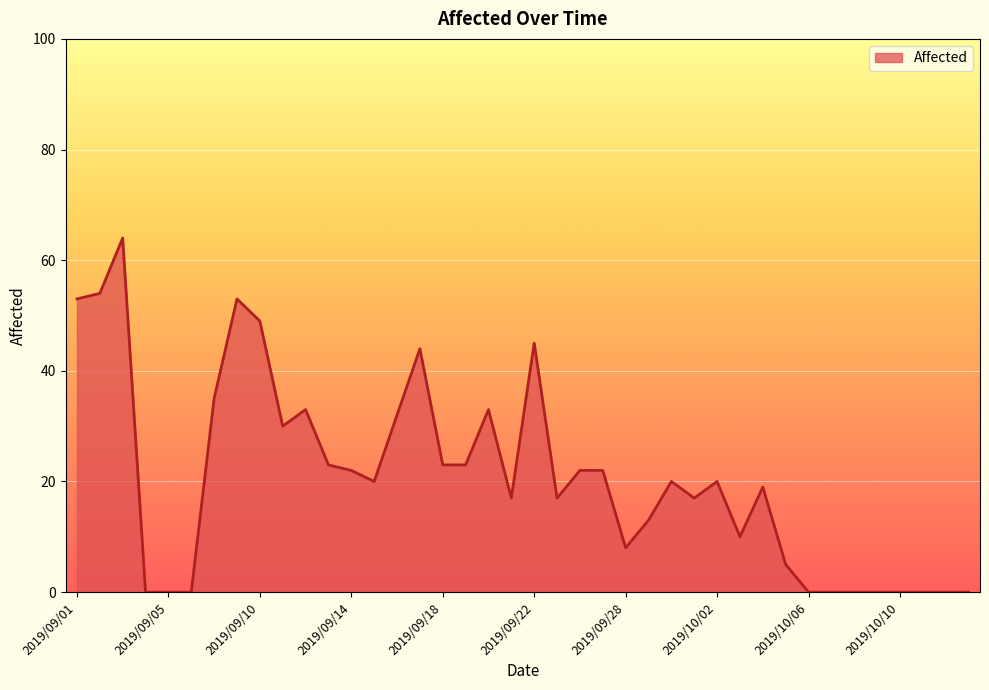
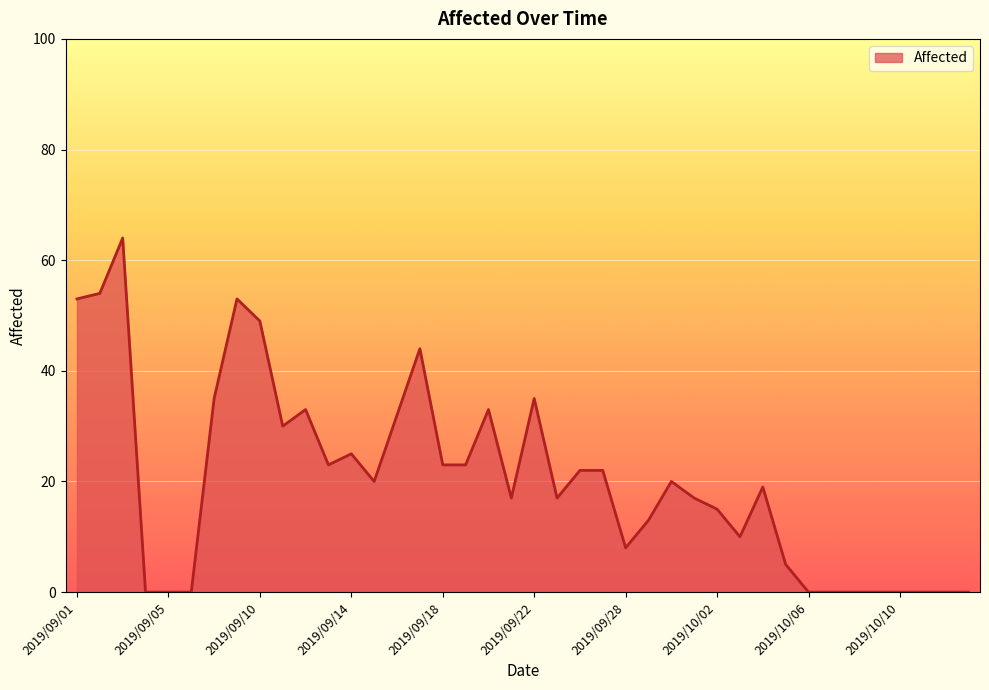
2019/09/14: 22 -> 25
2019/09/22: 45 -> 35
2019/10/02: 20 -> 15
